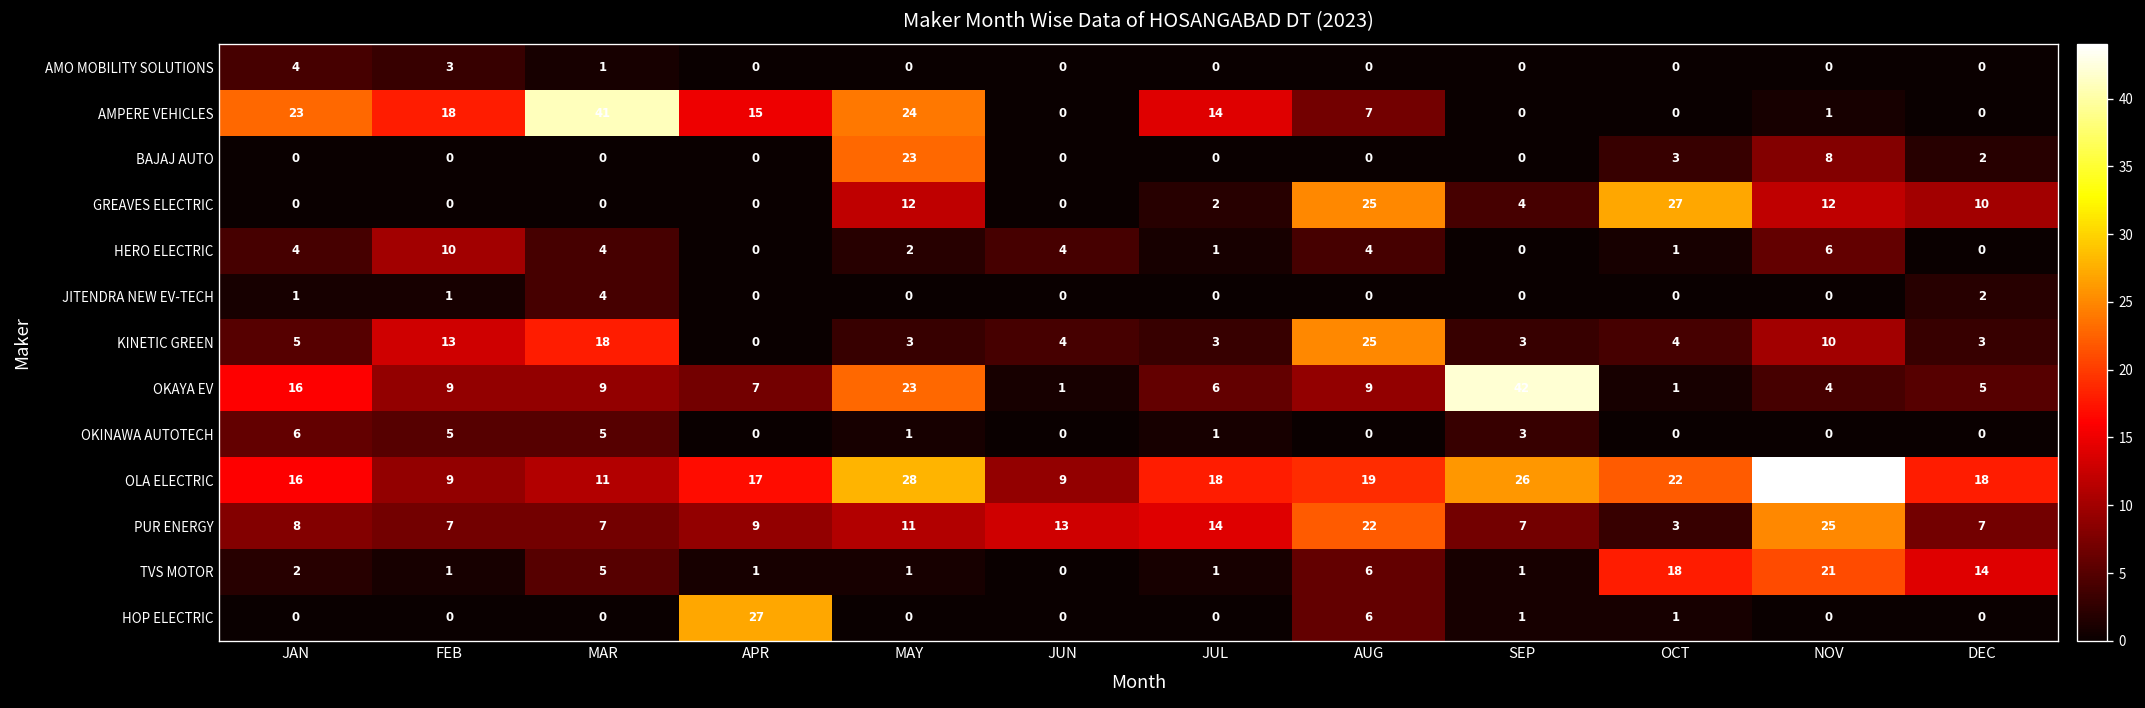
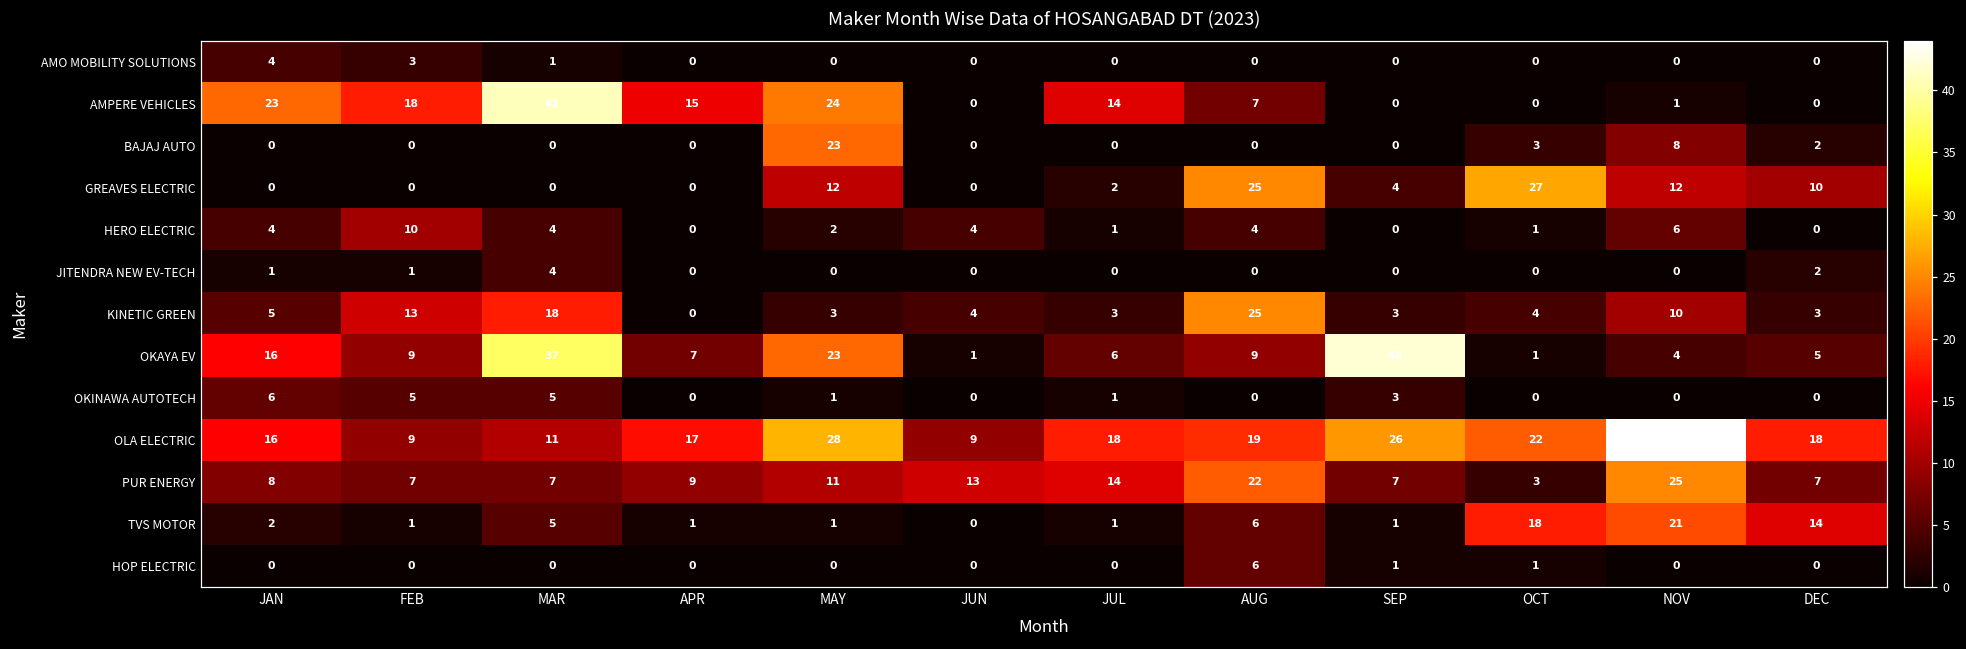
OKAYA EV, MAR: 9 -> 37
HOP ELECTRIC, APR: 27 -> 0
